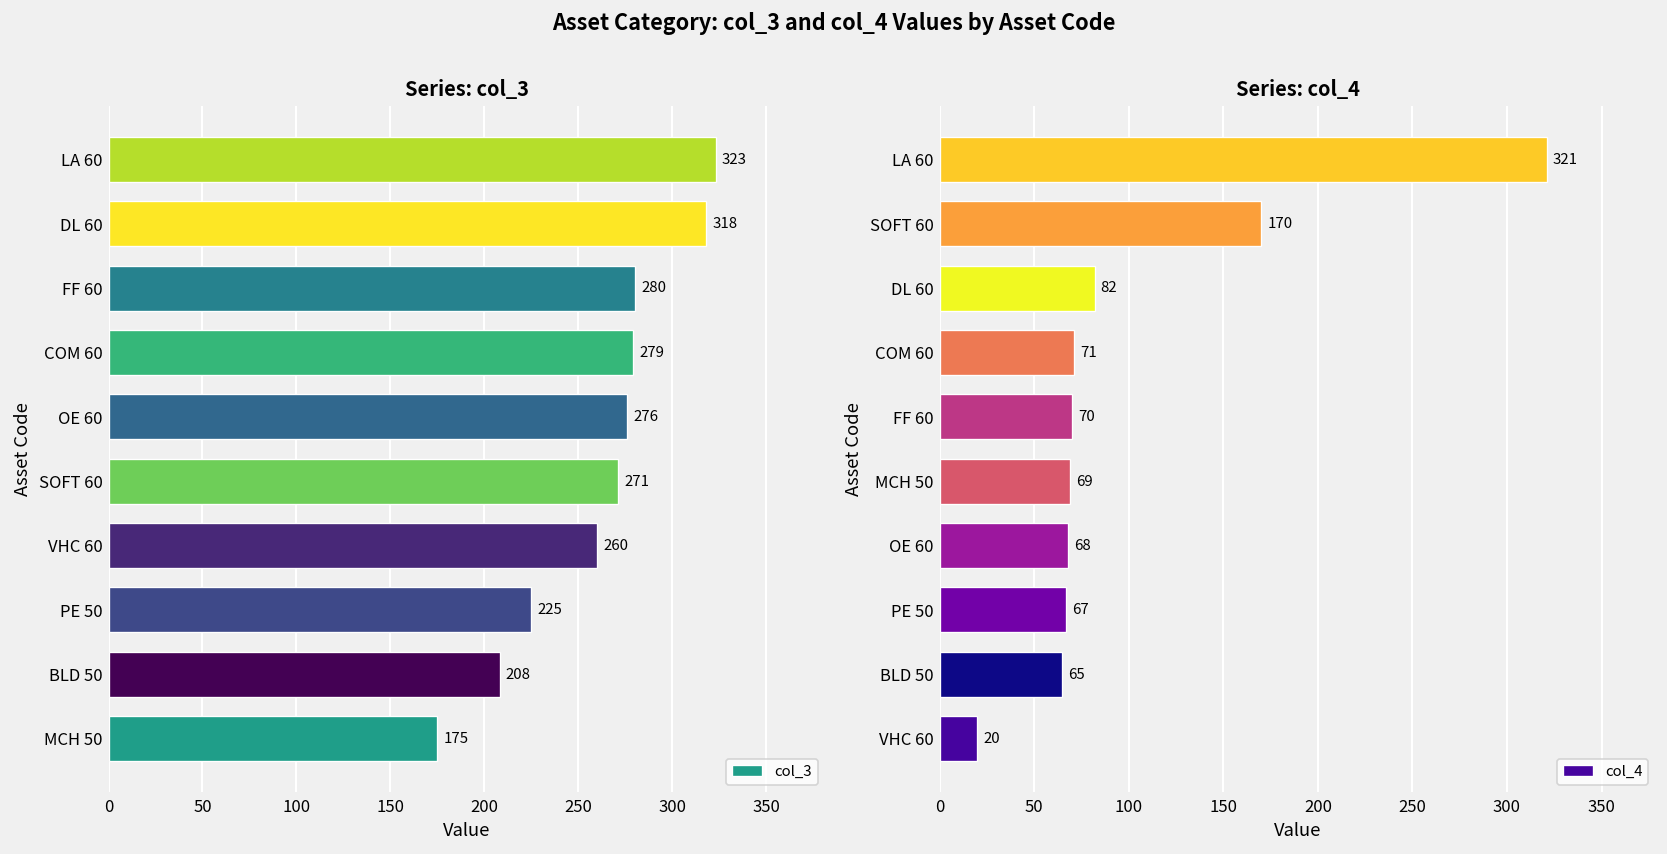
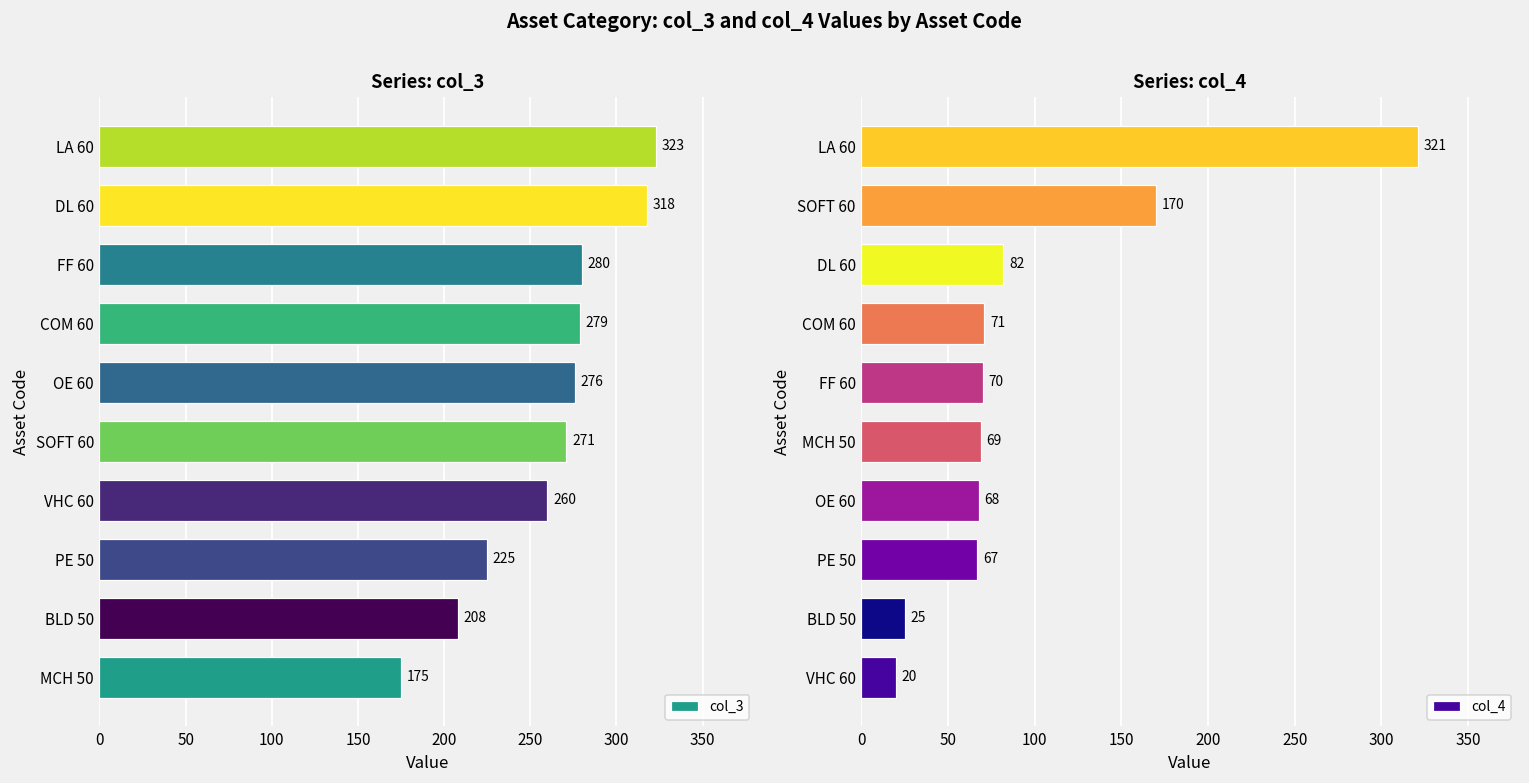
Series: col_4, BLD 50: 65 -> 25
